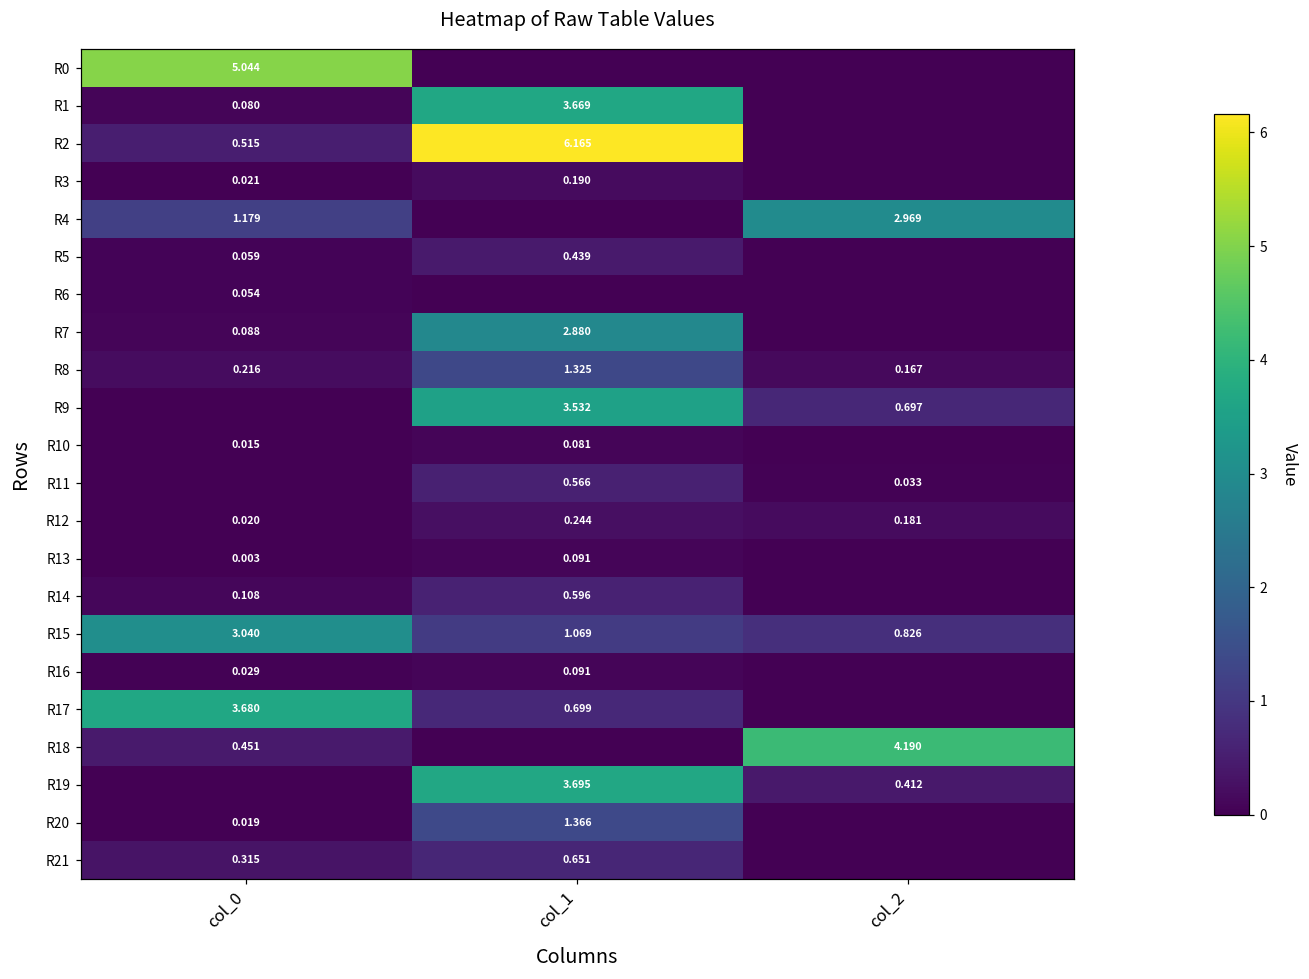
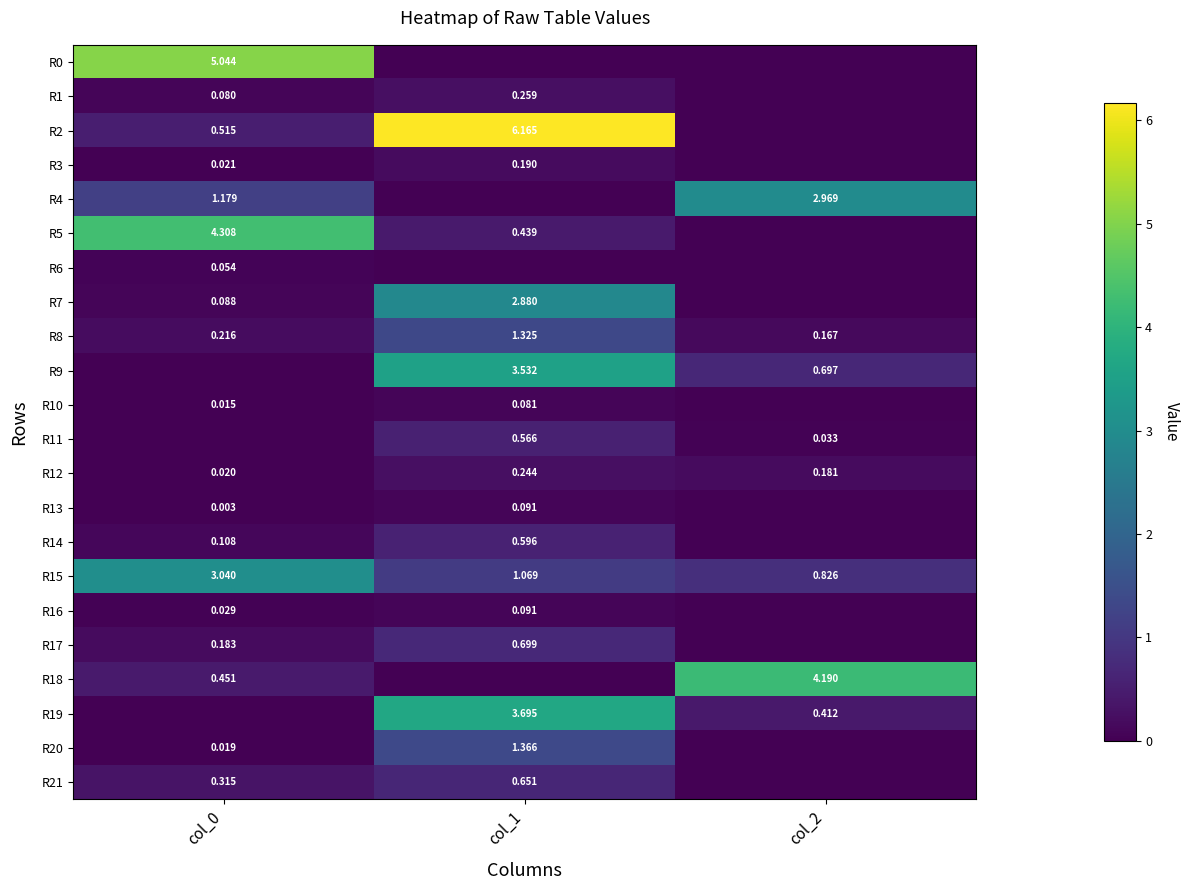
R1, col_1: 3.669 -> 0.259
R5, col_0: 0.059 -> 4.308
R17, col_0: 3.680 -> 0.183
